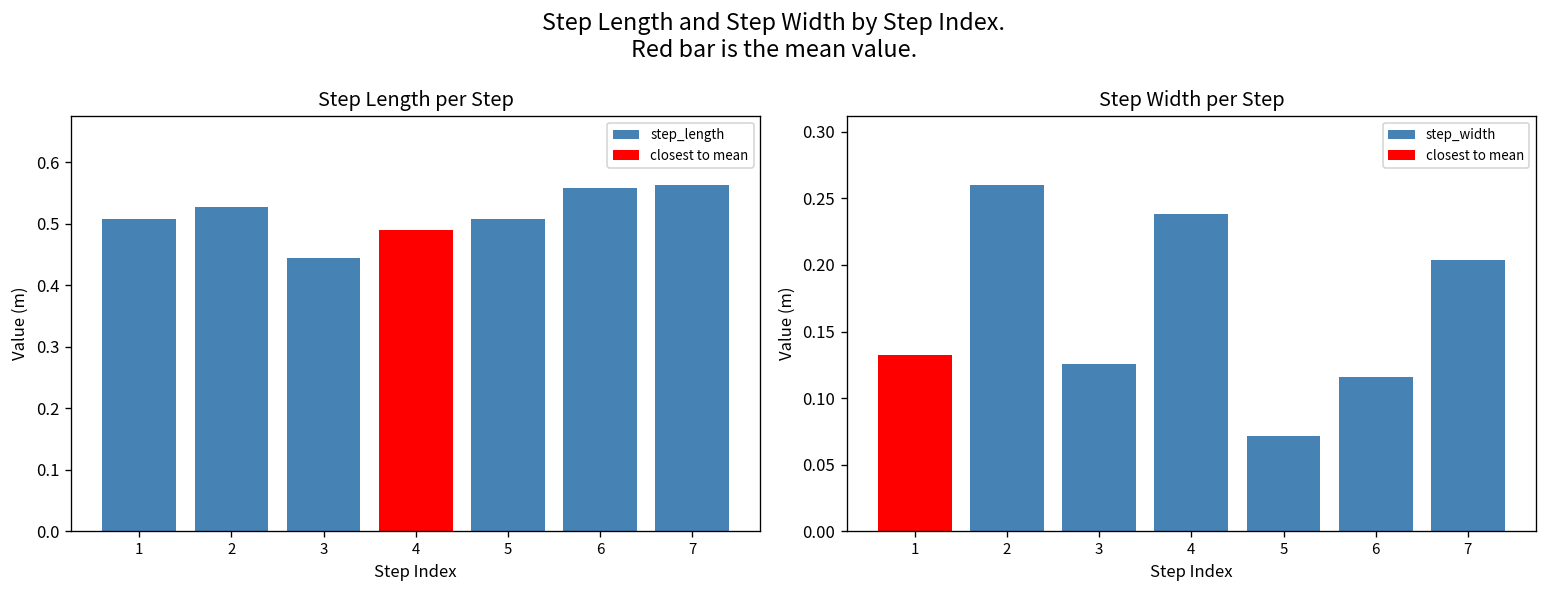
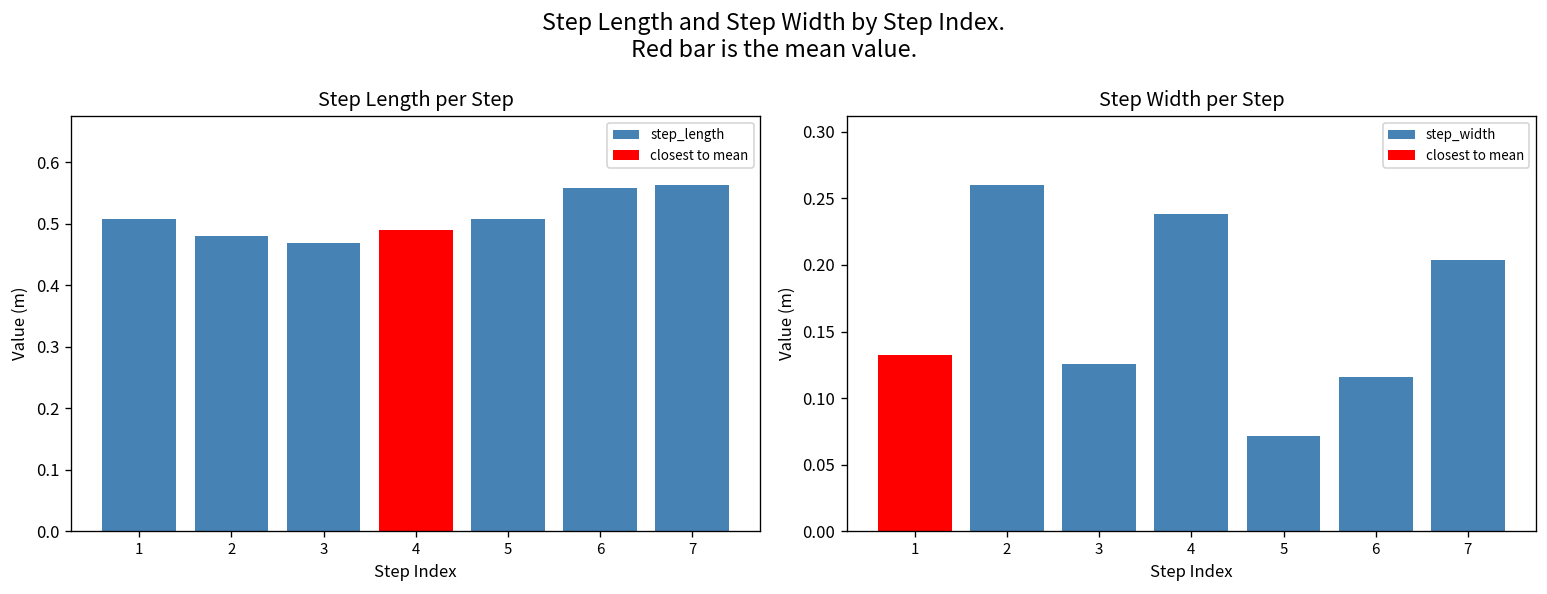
Step Length per Step, 2: 0.53 -> 0.48
Step Length per Step, 3: 0.44 -> 0.47
